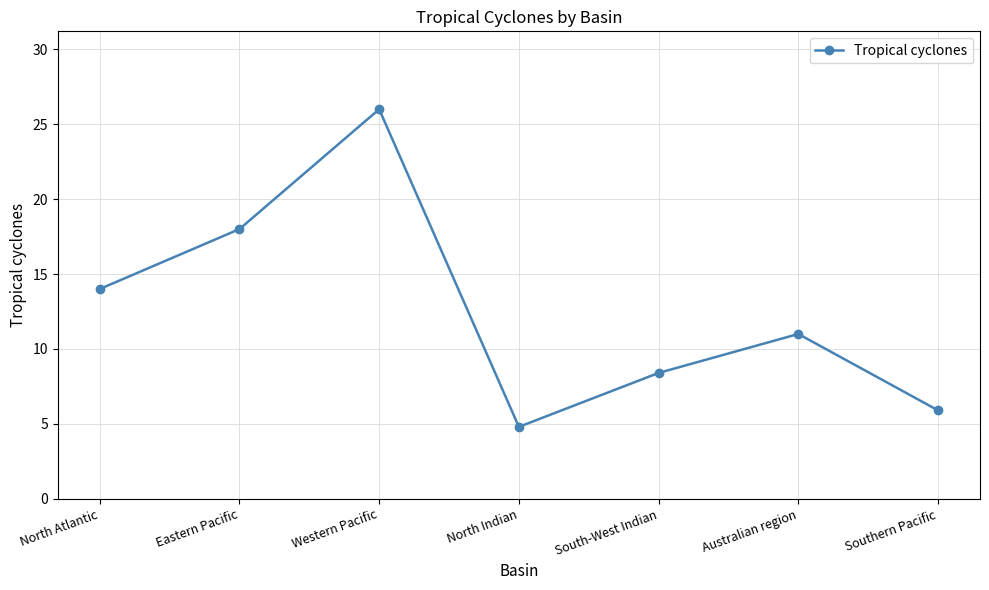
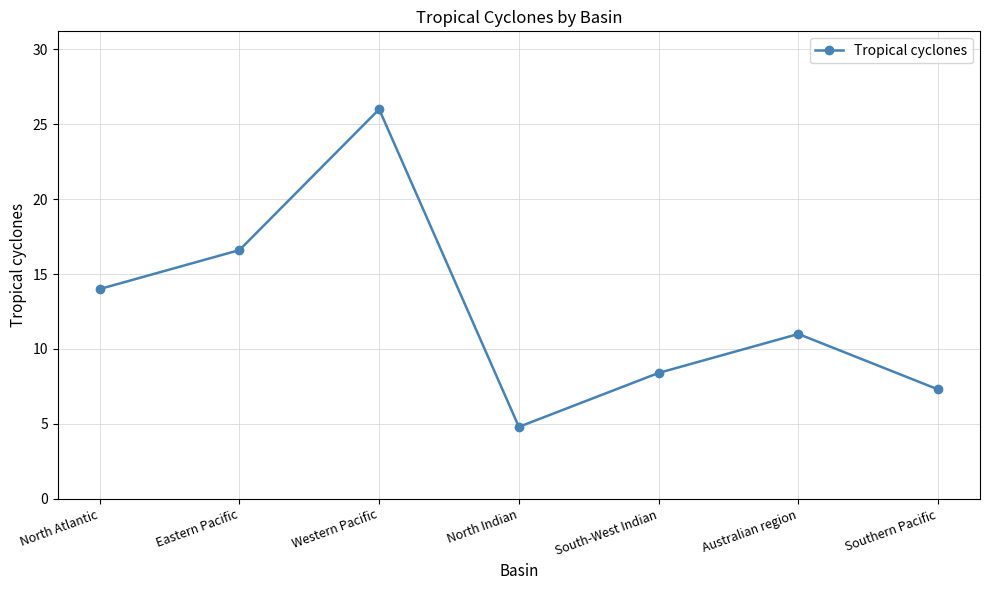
Eastern Pacific: 18.0 -> 16.6
Southern Pacific: 5.9 -> 7.3
